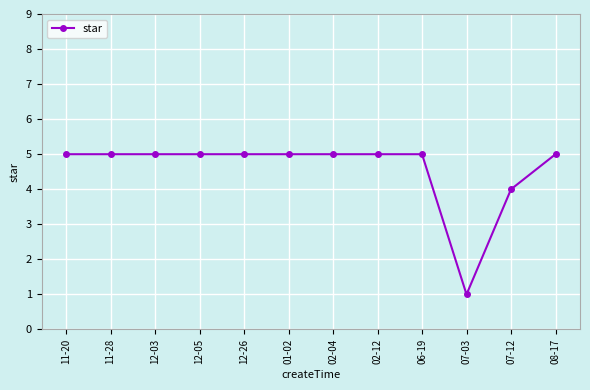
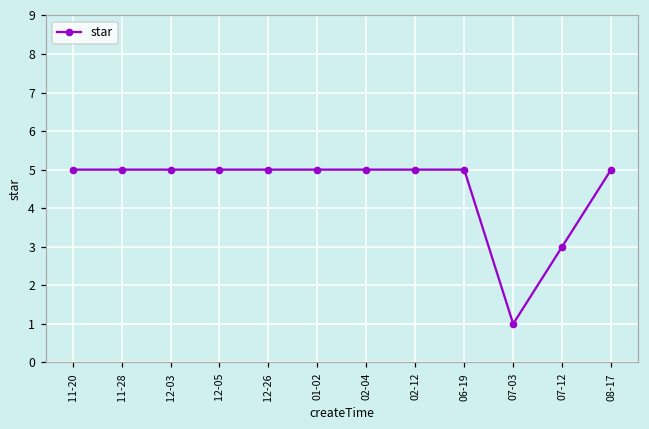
07-12: 4 -> 3
